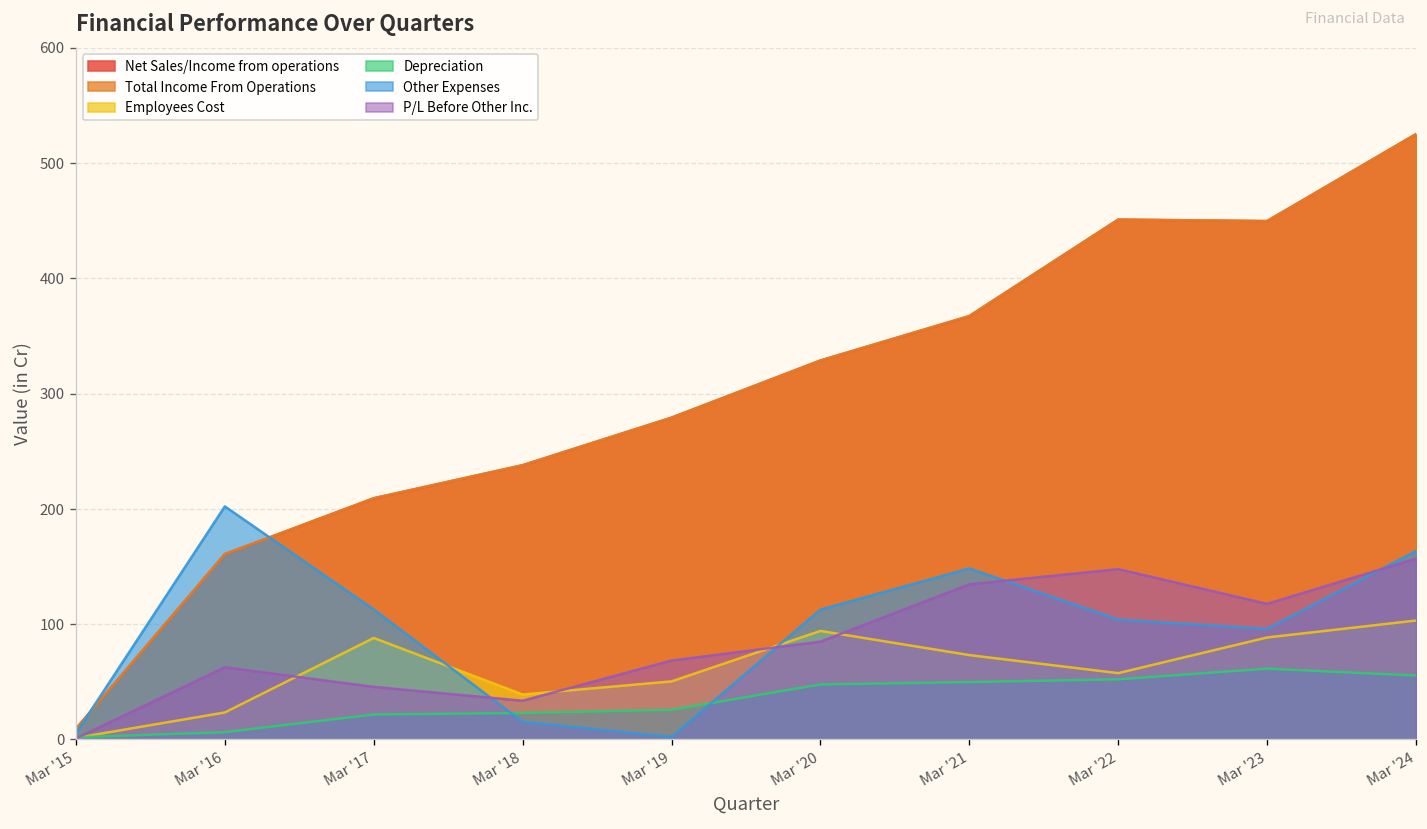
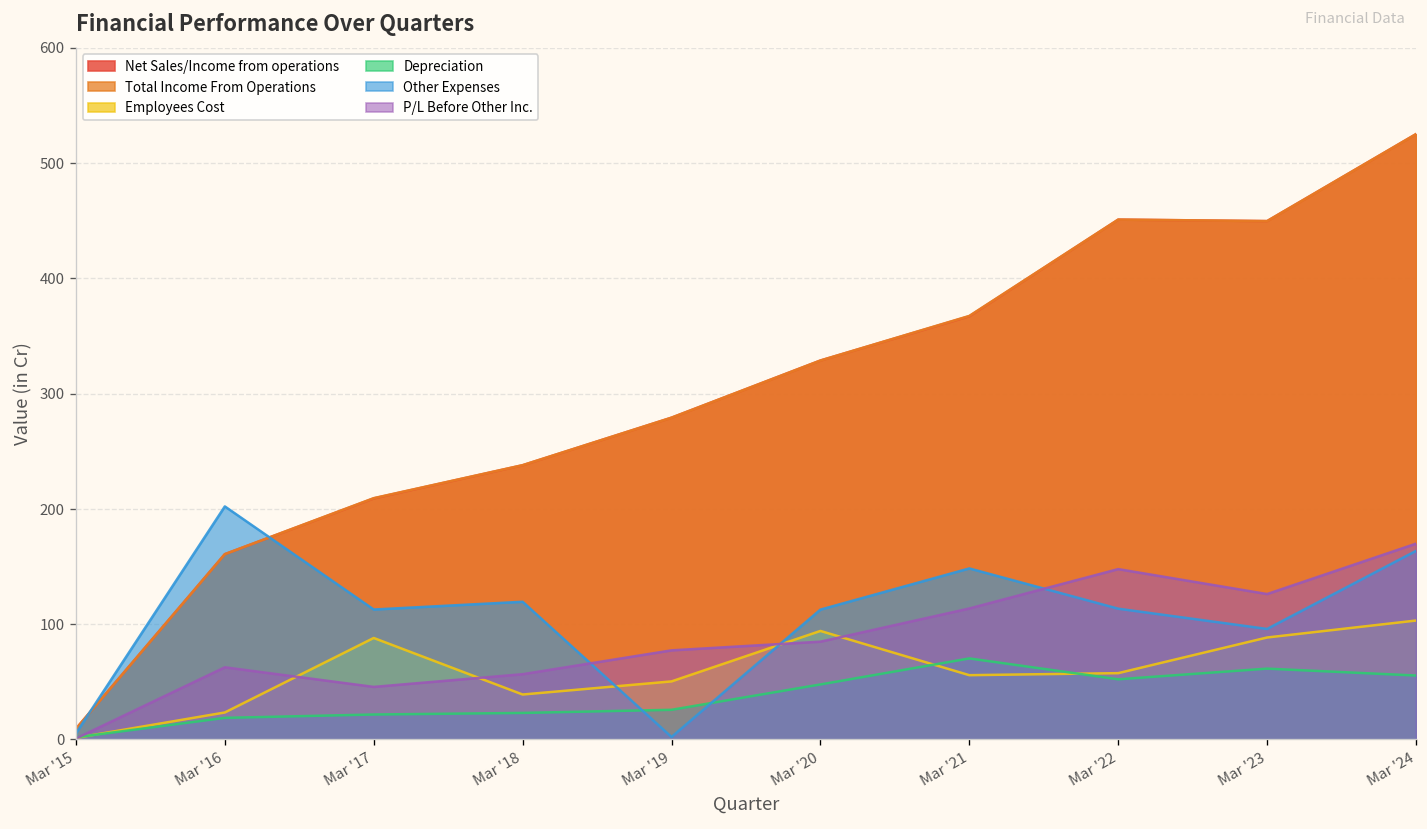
Depreciation, Mar '16: 10 -> 20
Other Expenses, Mar '18: 20 -> 120
P/L Before Other Inc., Mar '18: 30 -> 60
P/L Before Other Inc., Mar '19: 70 -> 80
Employees Cost, Mar '21: 70 -> 60
Depreciation, Mar '21: 50 -> 70
P/L Before Other Inc., Mar '21: 130 -> 110
Other Expenses, Mar '22: 100 -> 110
P/L Before Other Inc., Mar '23: 120 -> 130
P/L Before Other Inc., Mar '24: 160 -> 170
